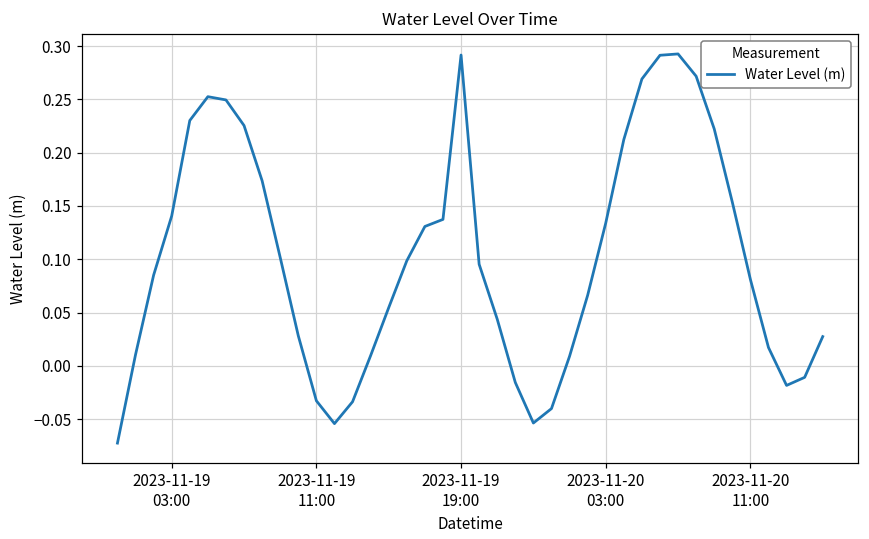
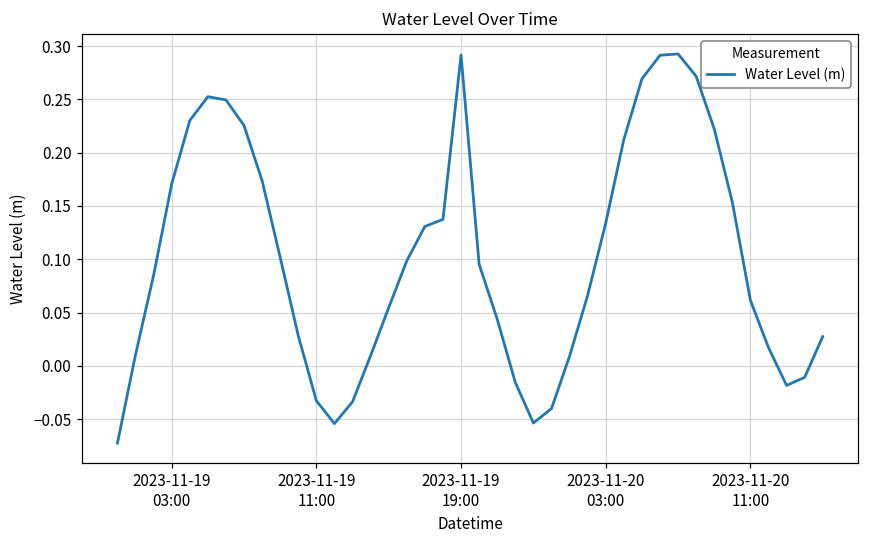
2023-11-19 03:00: 0.14 -> 0.17
2023-11-20 11:00: 0.08 -> 0.06
